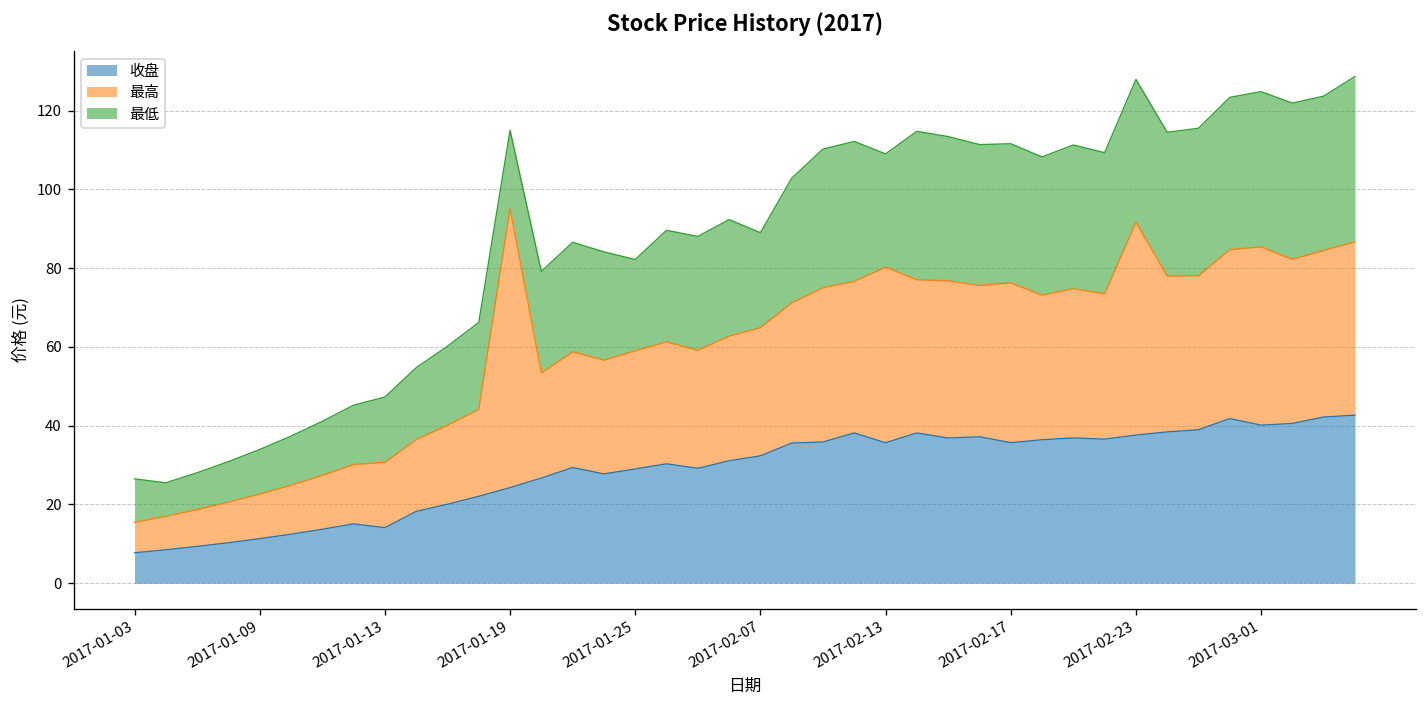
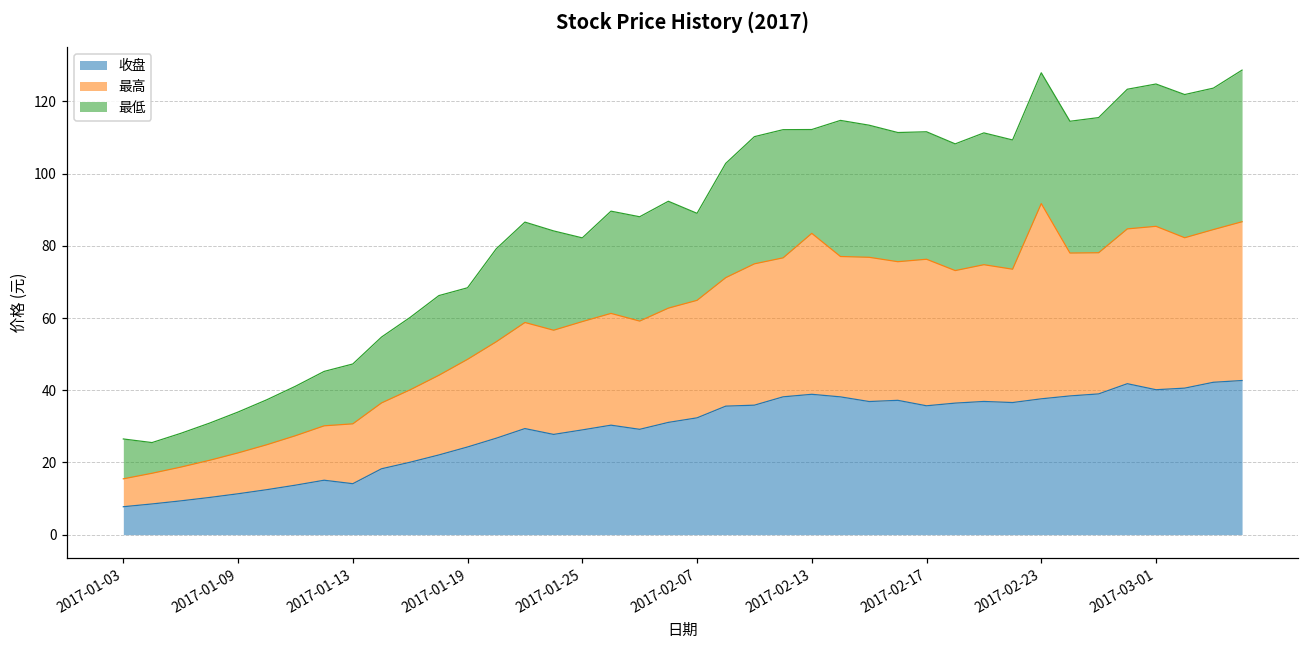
最高, 2017-01-19: 71 -> 24
收盘, 2017-02-13: 36 -> 39
